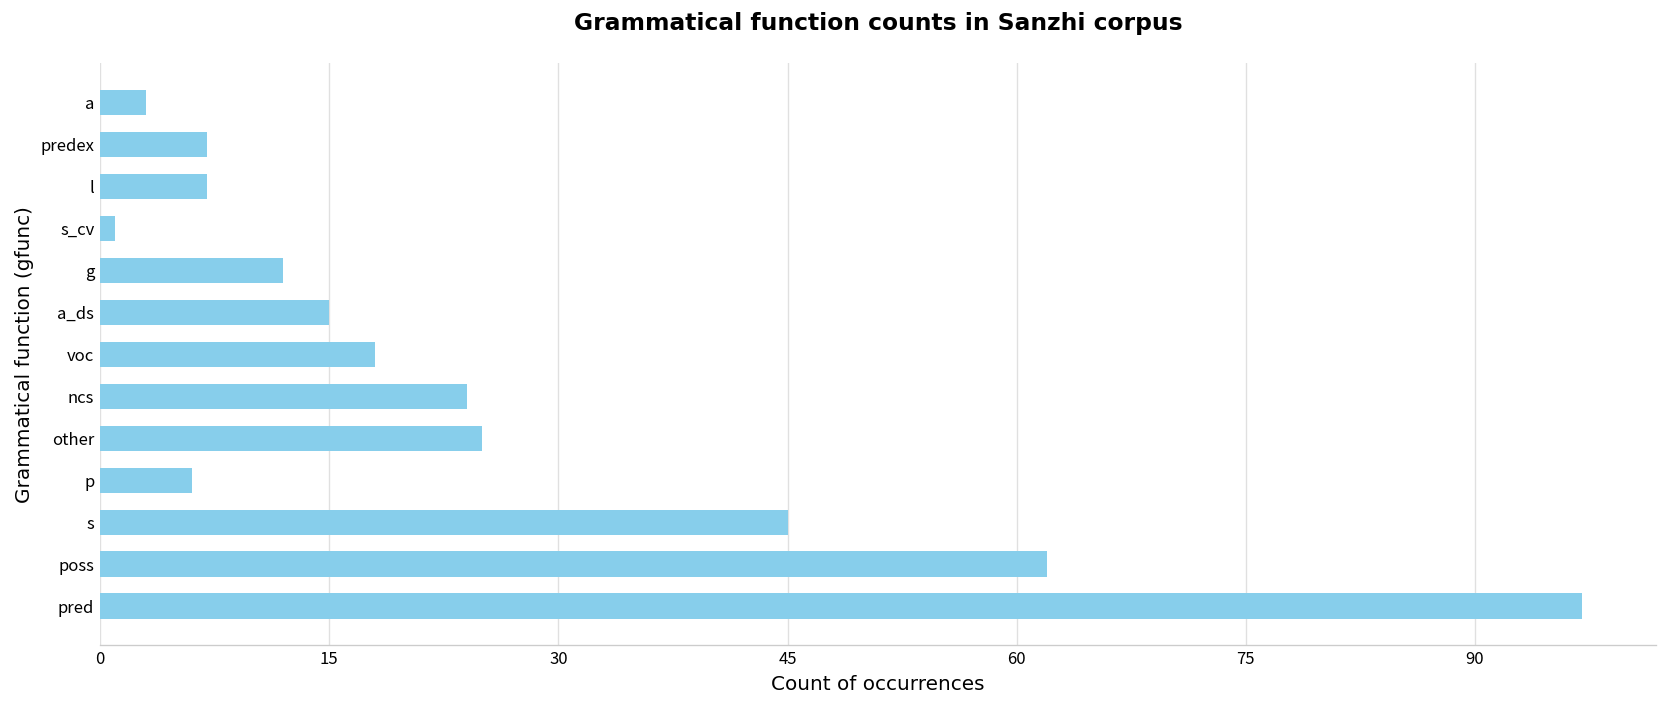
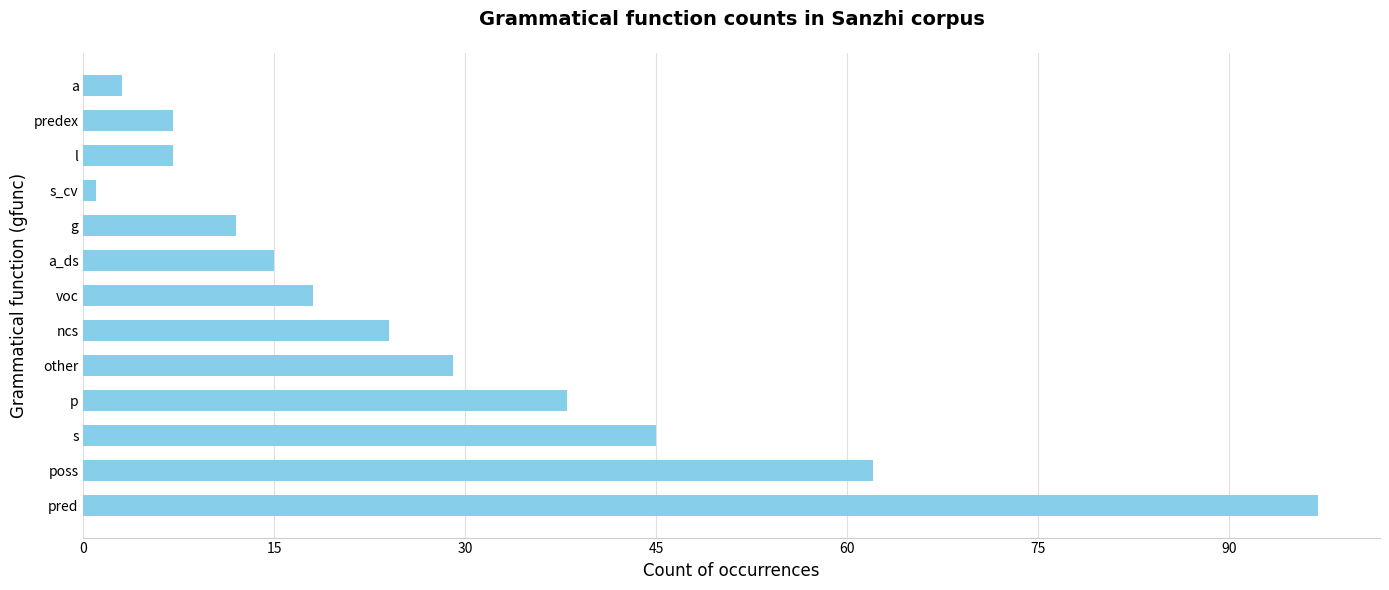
other: 25 -> 29
p: 6 -> 38
